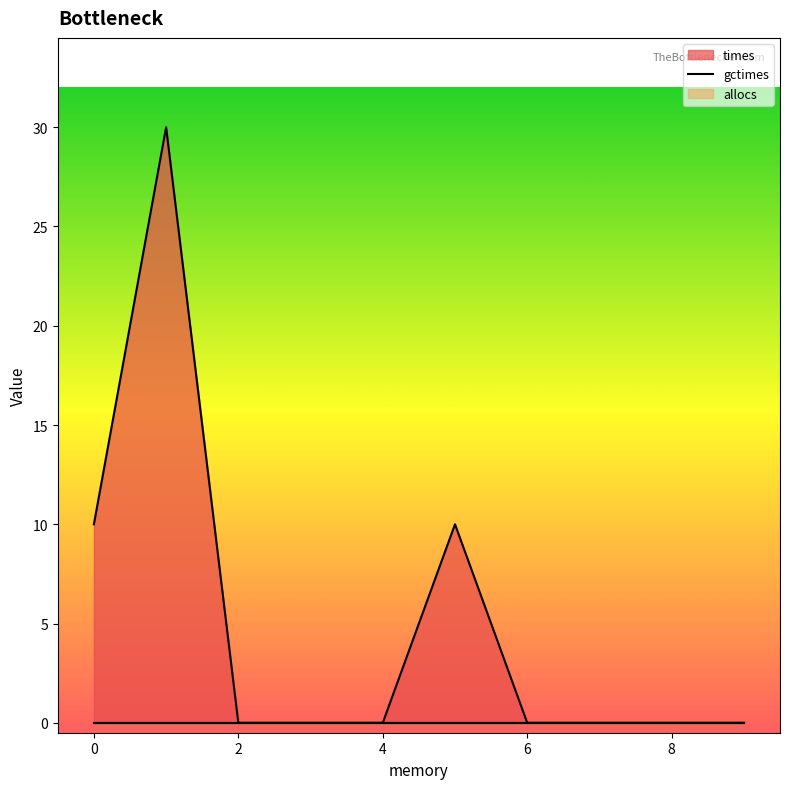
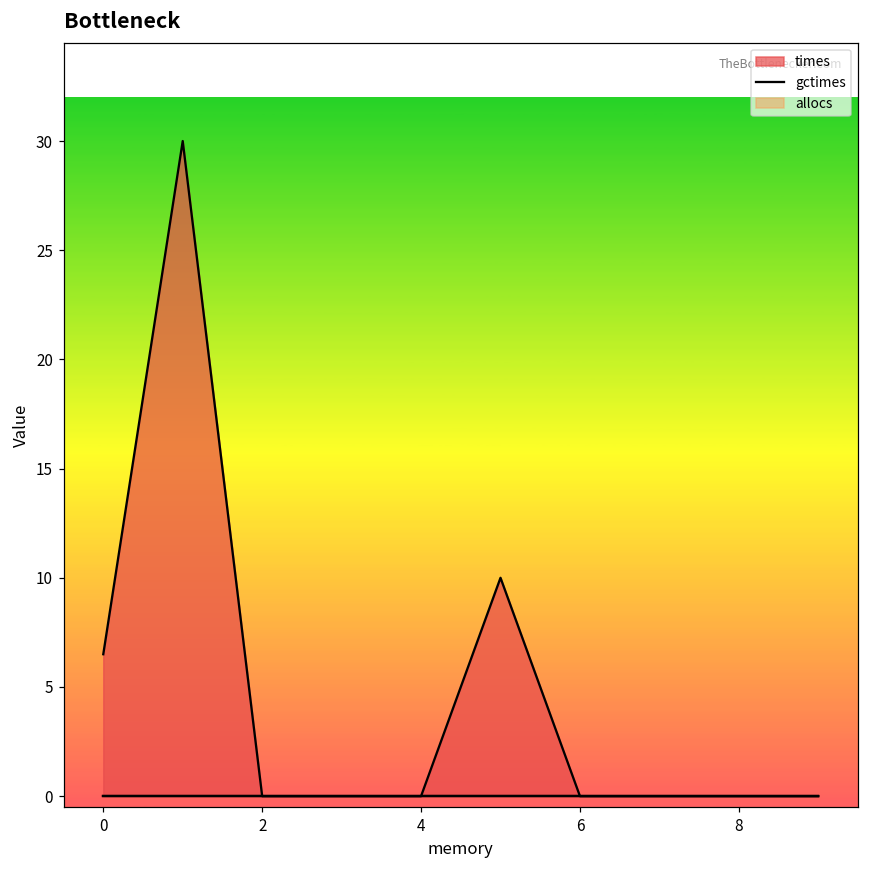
times, 0: 10.0 -> 6.5
